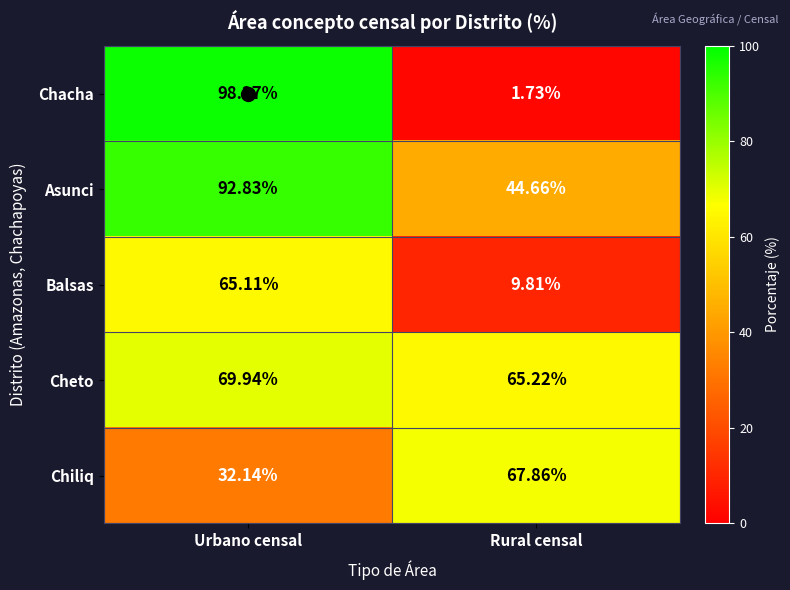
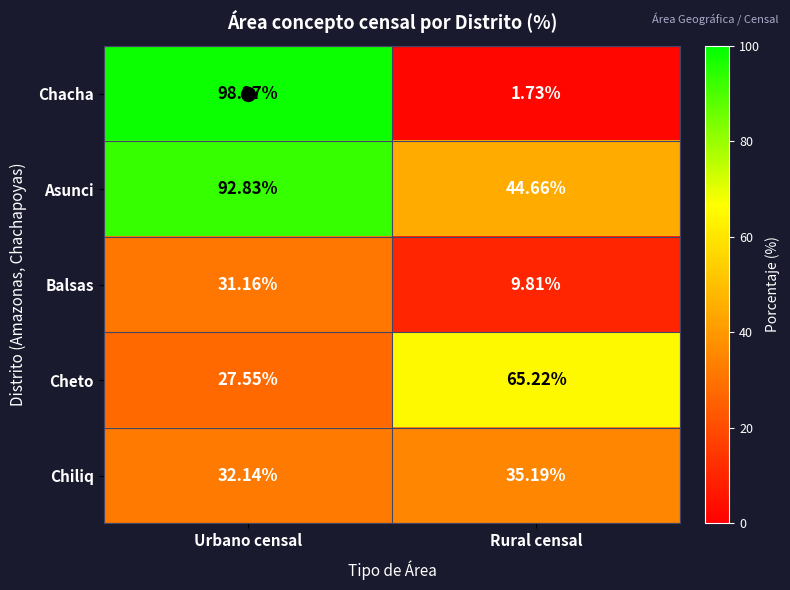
Balsas, Urbano censal: 65.11% -> 31.16%
Cheto, Urbano censal: 69.94% -> 27.55%
Chiliq, Rural censal: 67.86% -> 35.19%
